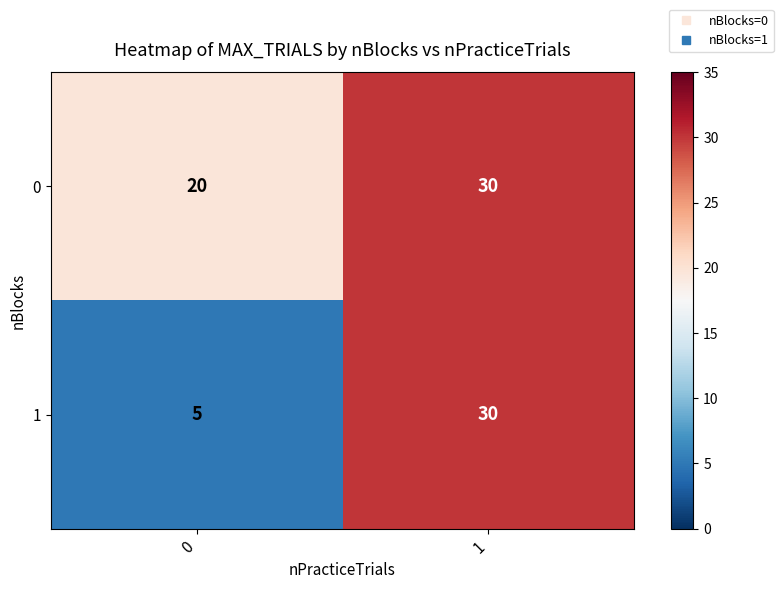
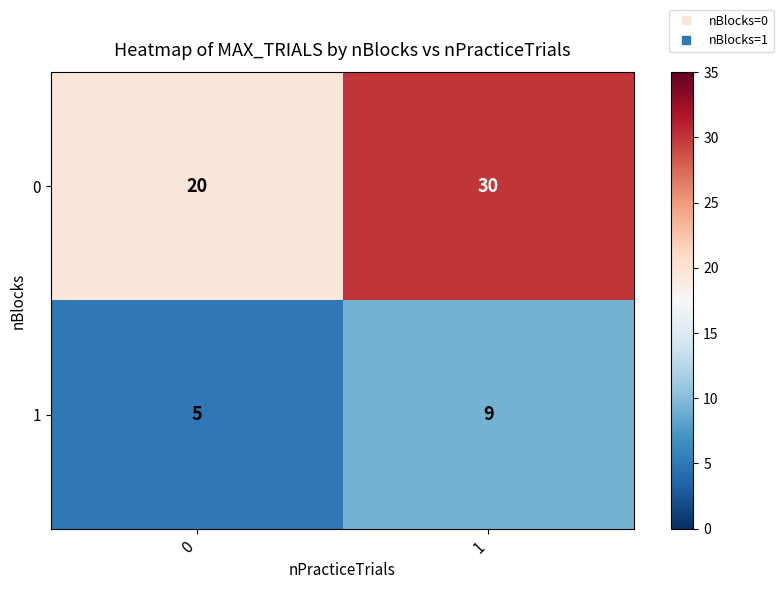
1, 1: 30 -> 9
